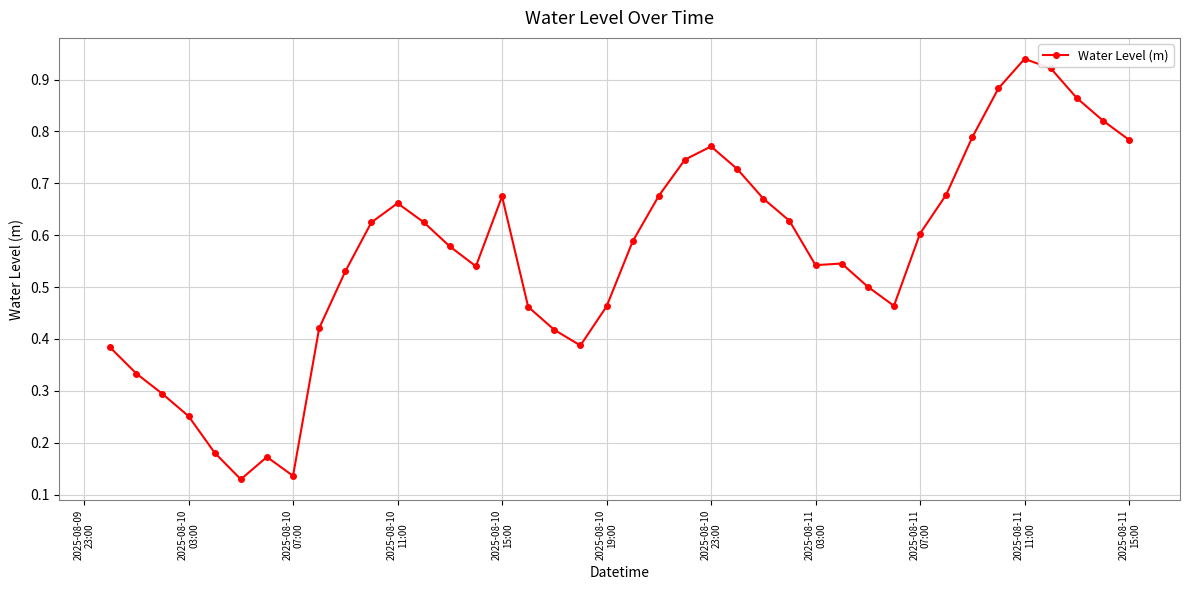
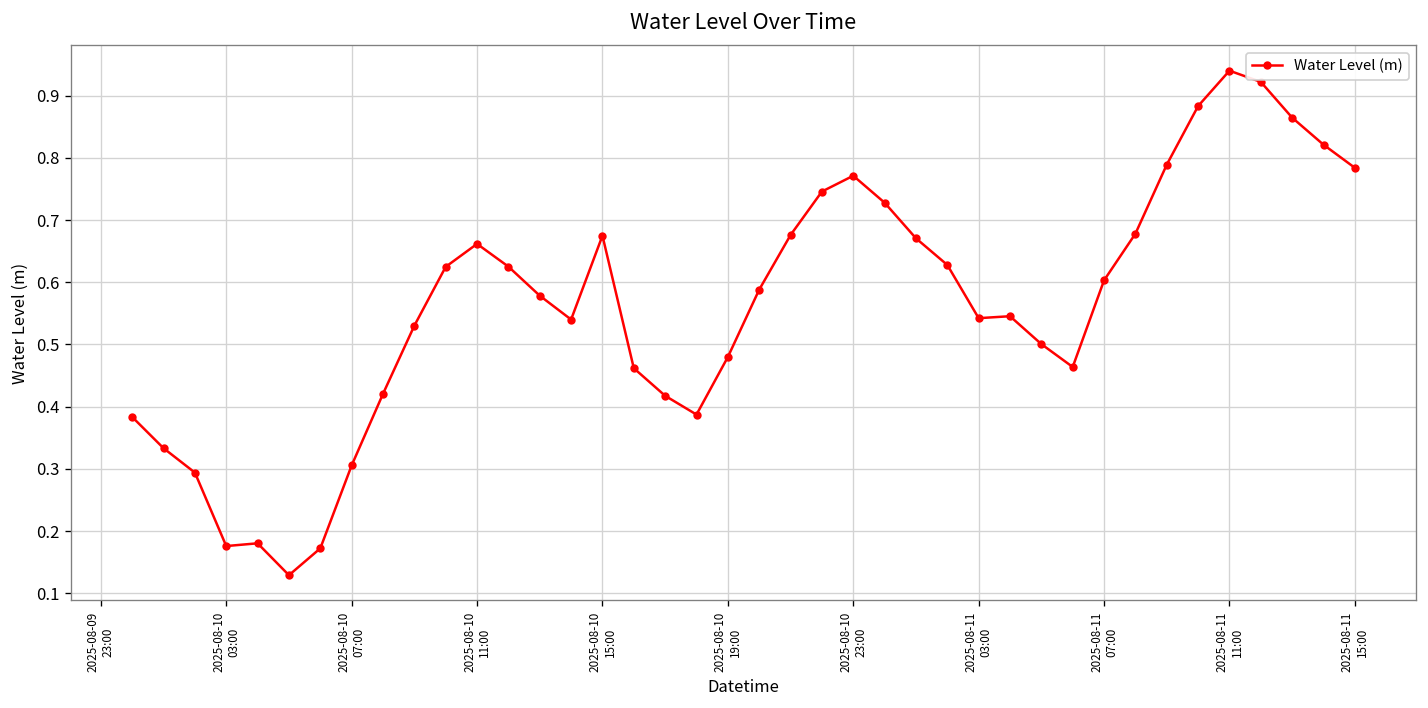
2025-08-10 03:00: 0.25 -> 0.18
2025-08-10 07:00: 0.14 -> 0.31
2025-08-10 19:00: 0.46 -> 0.48
